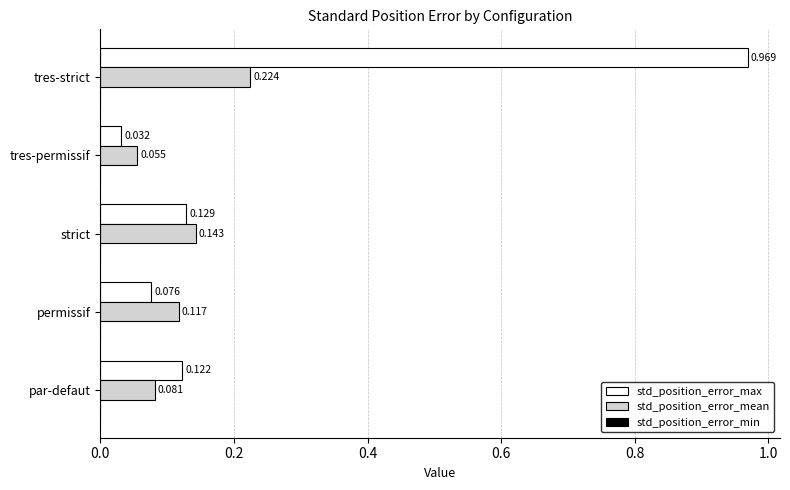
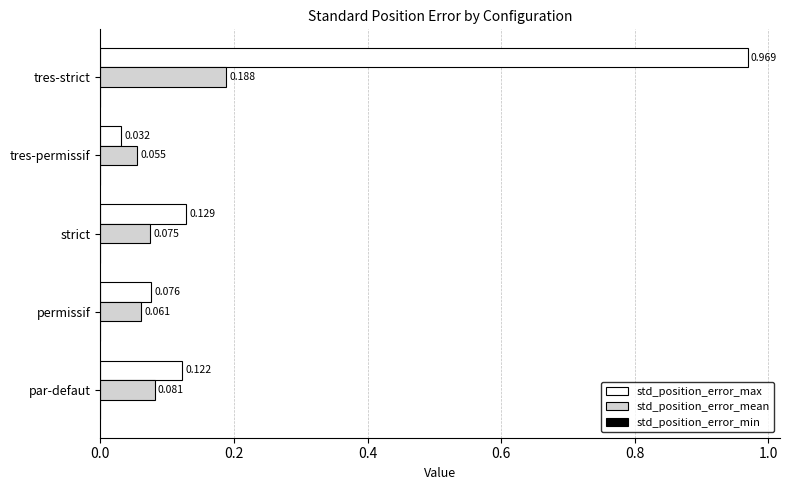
std_position_error_mean, tres-strict: 0.224 -> 0.188
std_position_error_mean, strict: 0.143 -> 0.075
std_position_error_mean, permissif: 0.117 -> 0.061
